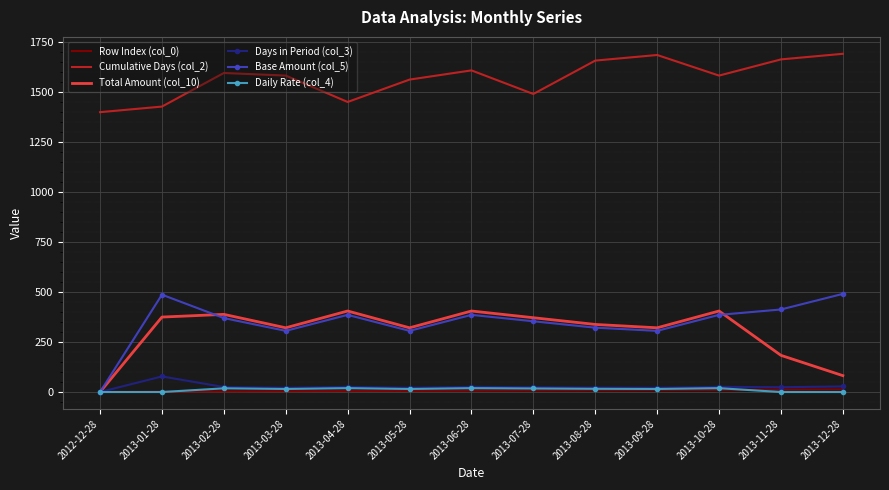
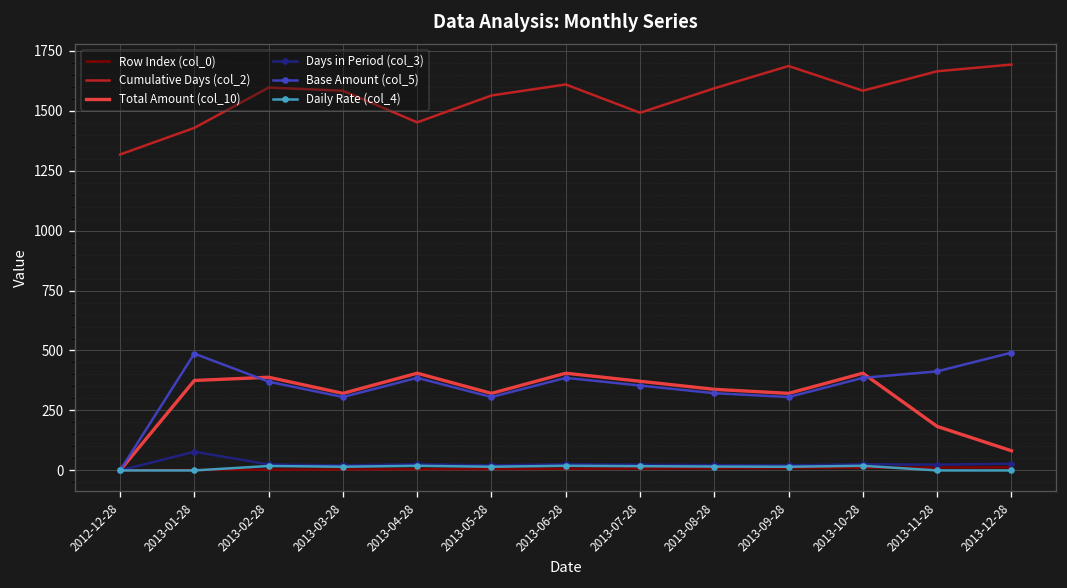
Cumulative Days (col_2), 2012-12-28: 1400 -> 1320
Cumulative Days (col_2), 2013-08-28: 1660 -> 1590
